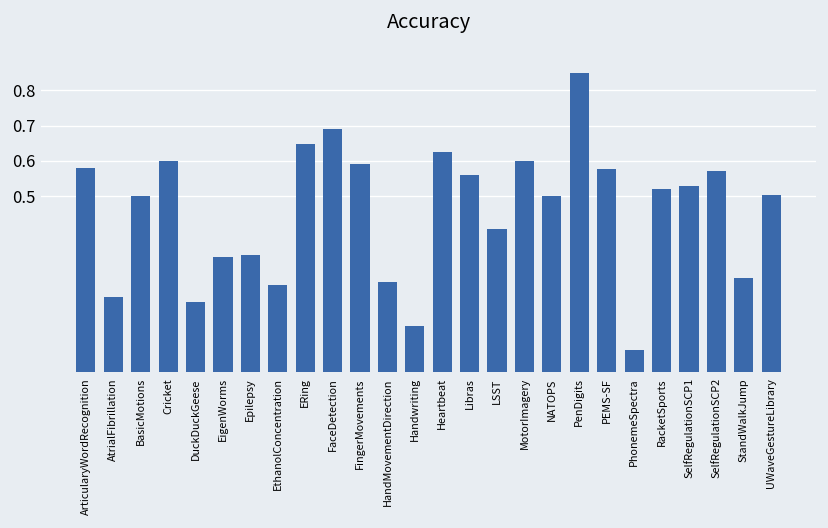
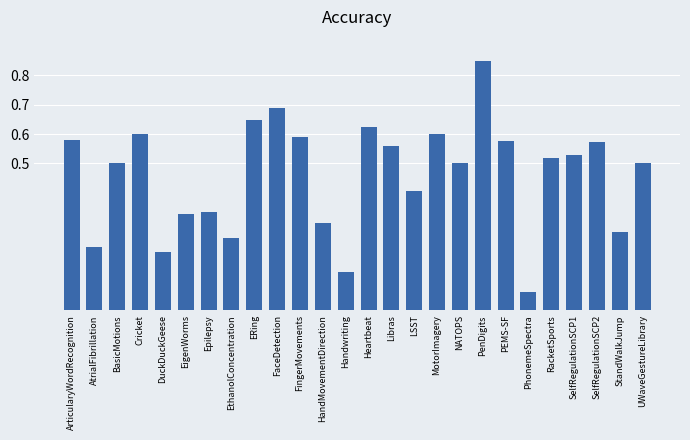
HandMovementDirection: 0.26 -> 0.30
